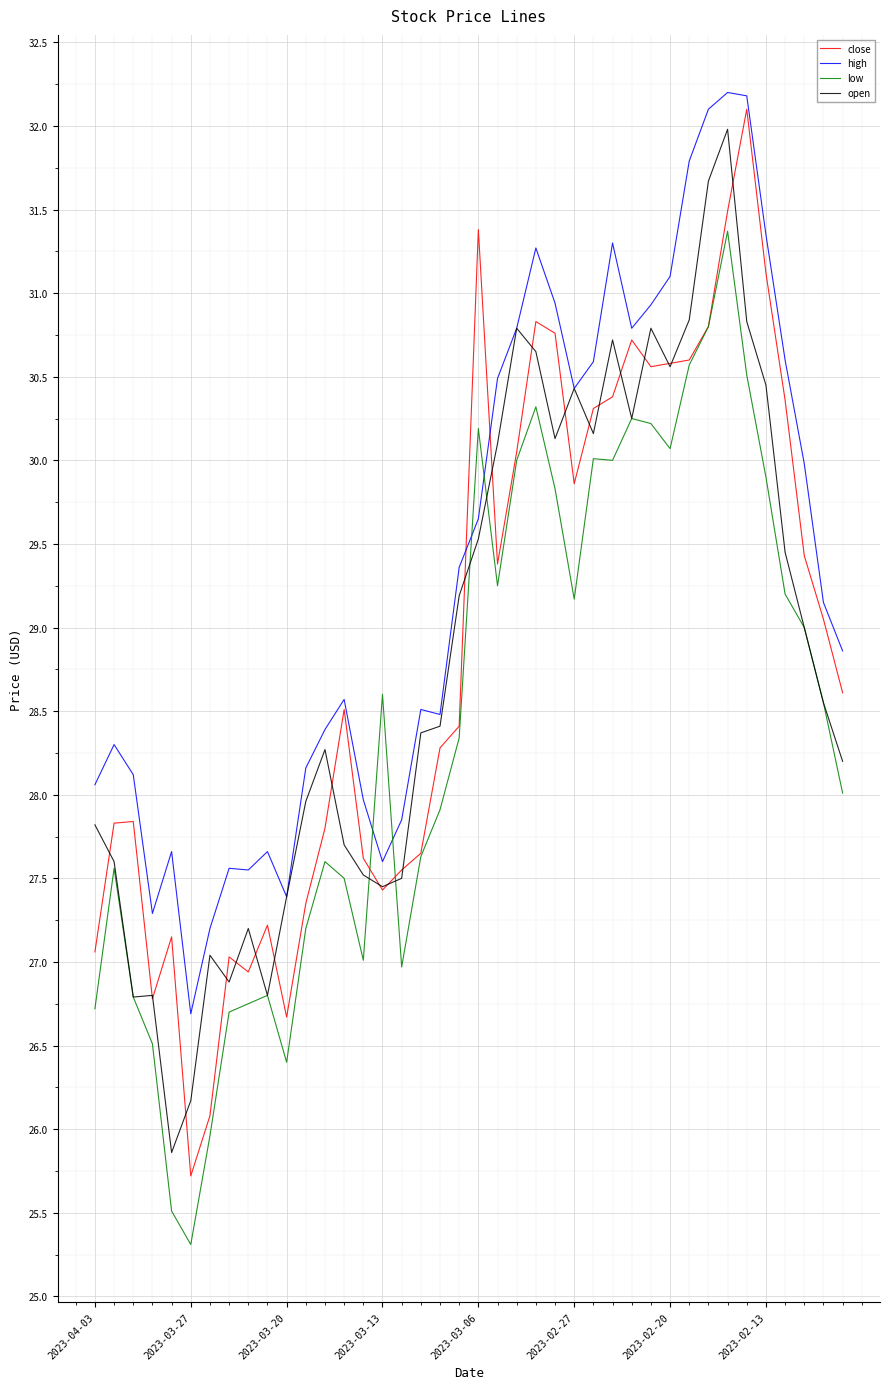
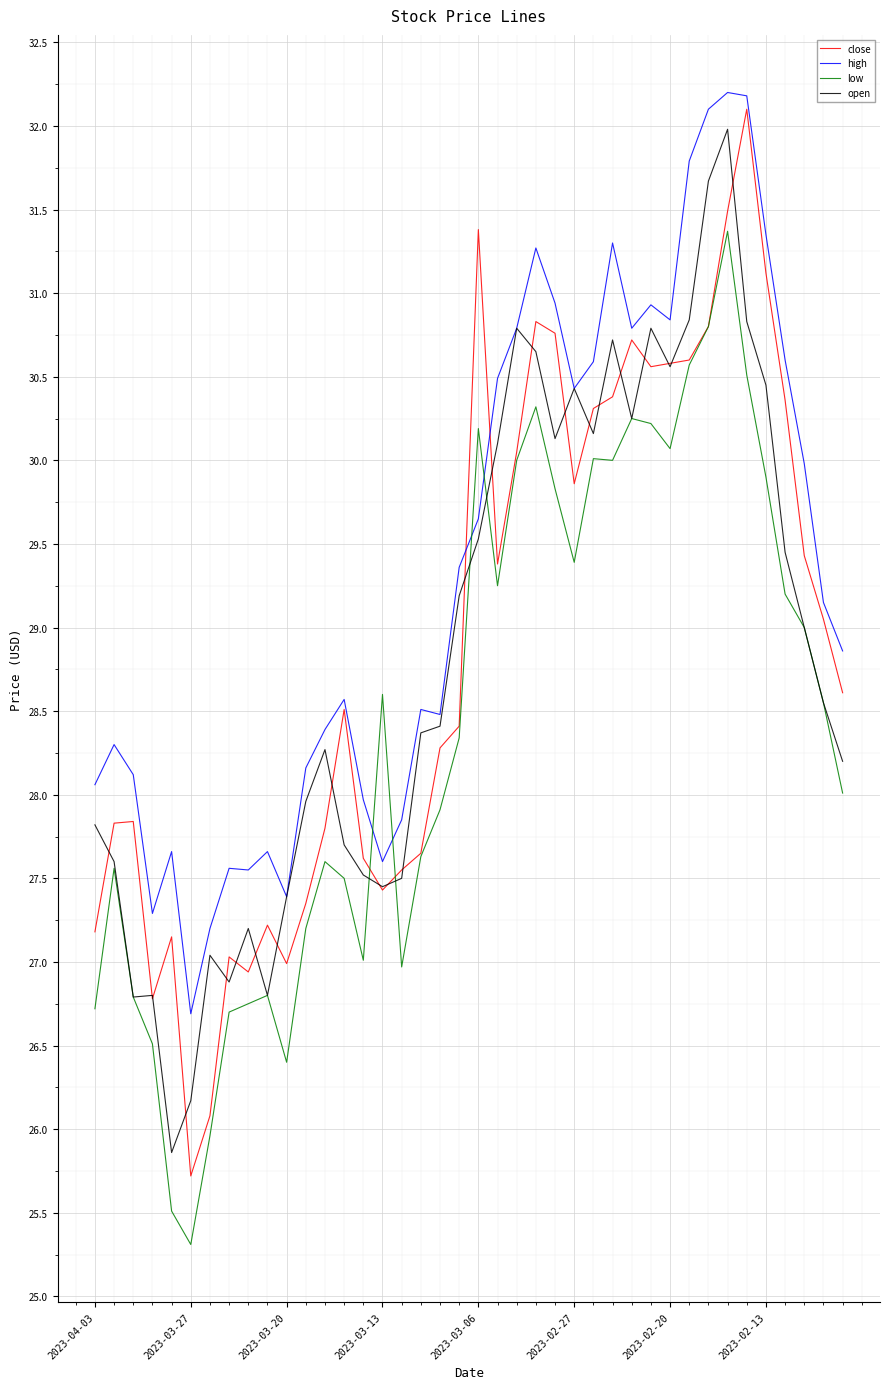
close, 2023-04-03: 27.06 -> 27.18
close, 2023-03-20: 26.67 -> 26.99
low, 2023-02-27: 29.17 -> 29.39
high, 2023-02-20: 31.10 -> 30.84
